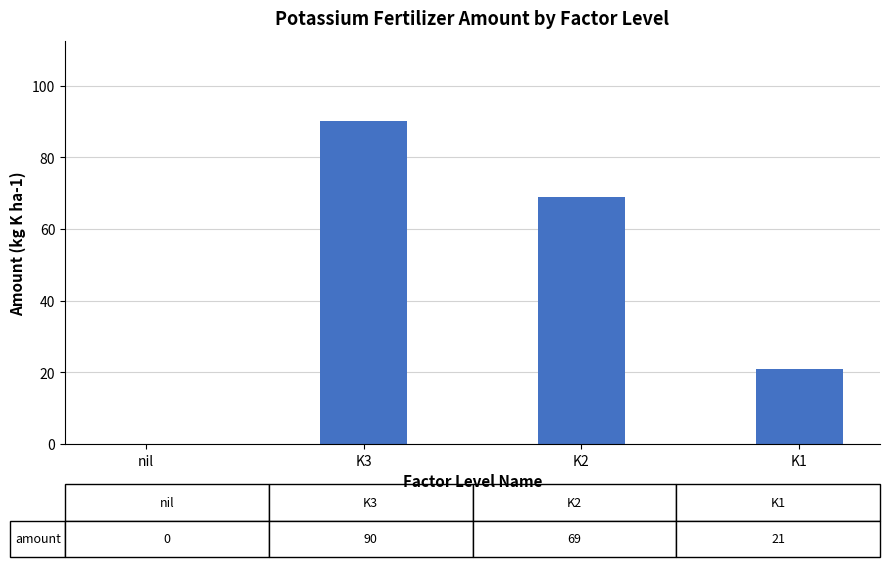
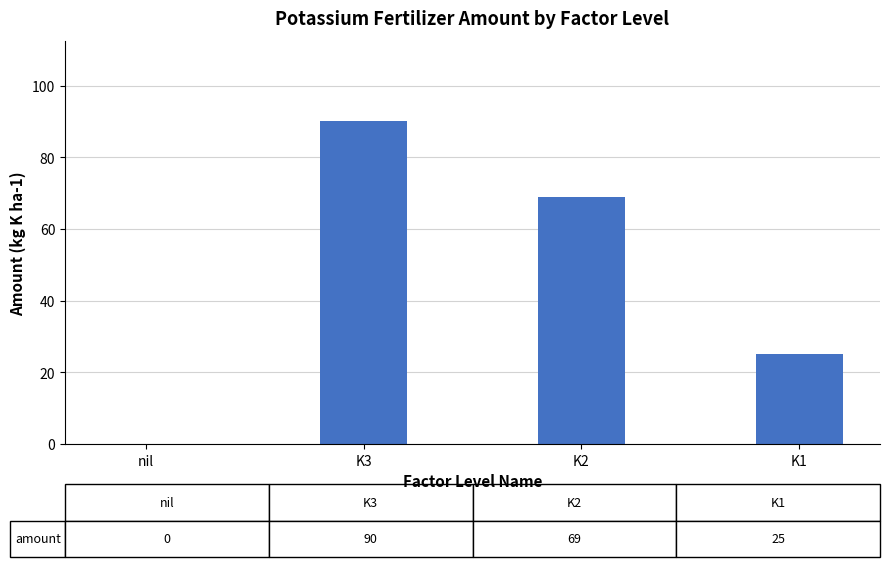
K1: 21 -> 25
